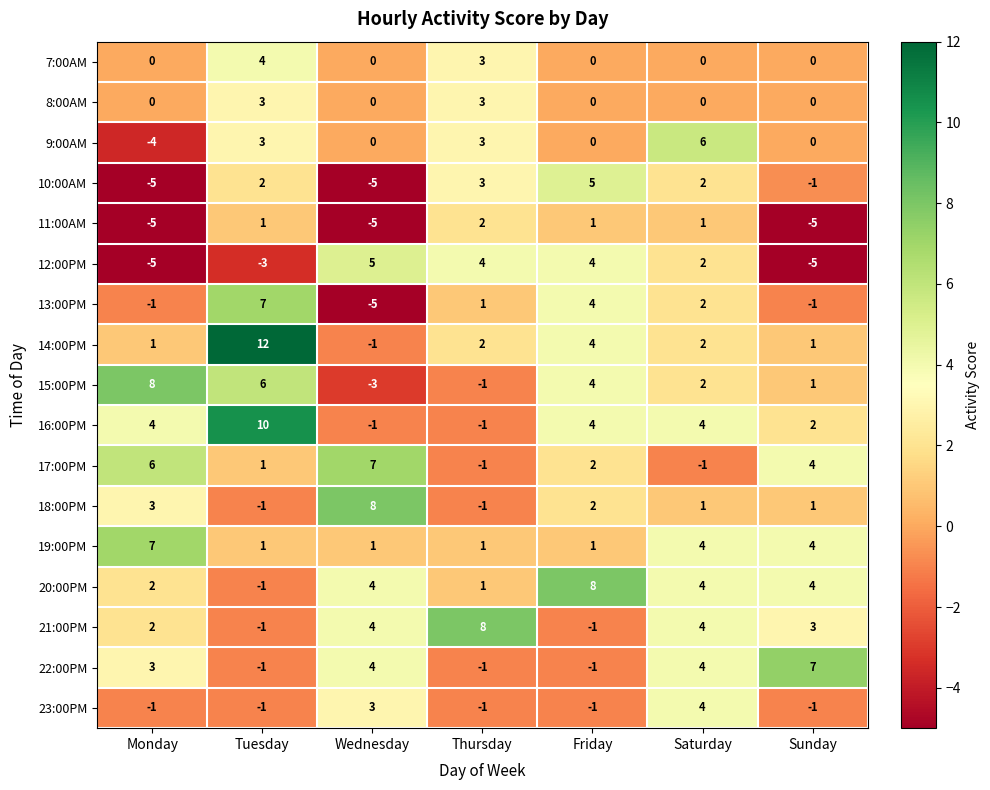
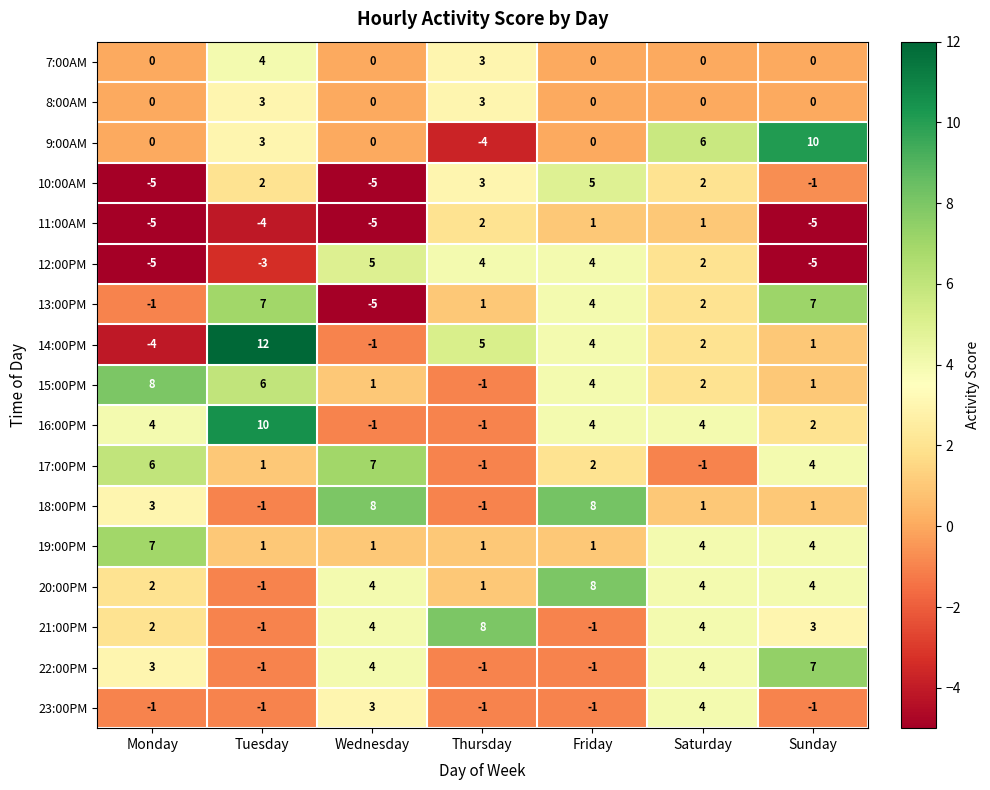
9:00AM, Monday: -4 -> 0
9:00AM, Thursday: 3 -> -4
9:00AM, Sunday: 0 -> 10
11:00AM, Tuesday: 1 -> -4
13:00PM, Sunday: -1 -> 7
14:00PM, Monday: 1 -> -4
14:00PM, Thursday: 2 -> 5
15:00PM, Wednesday: -3 -> 1
18:00PM, Friday: 2 -> 8
